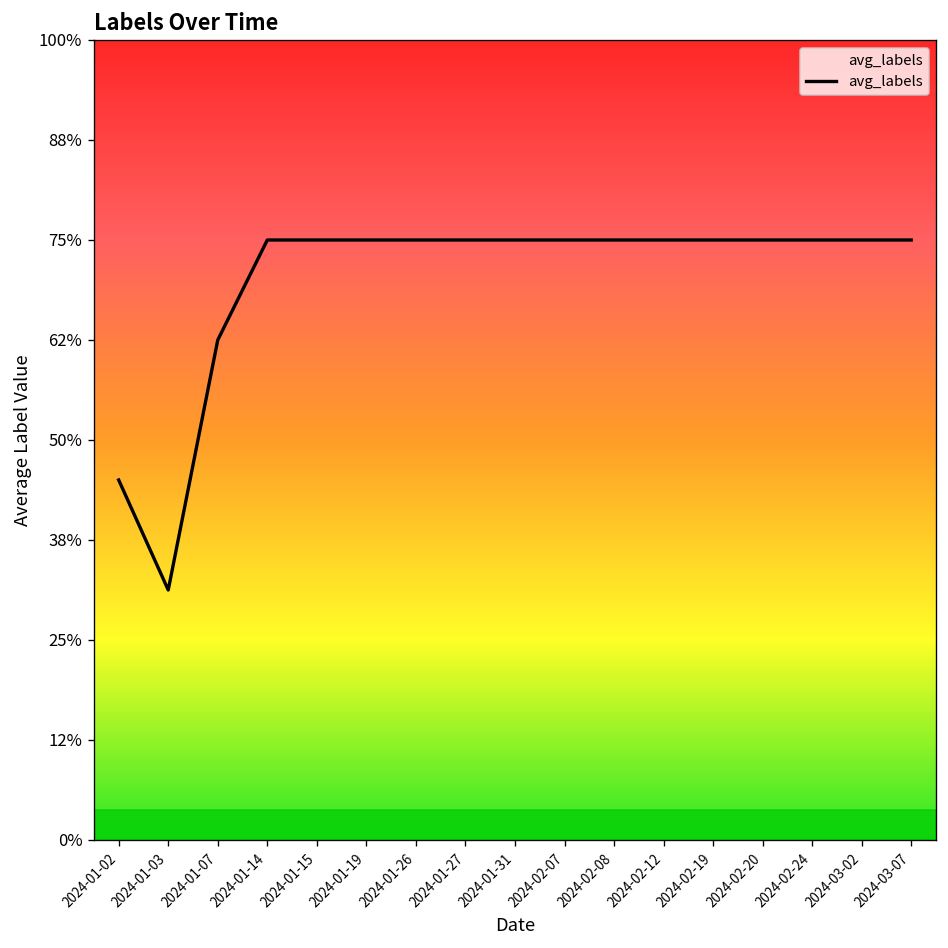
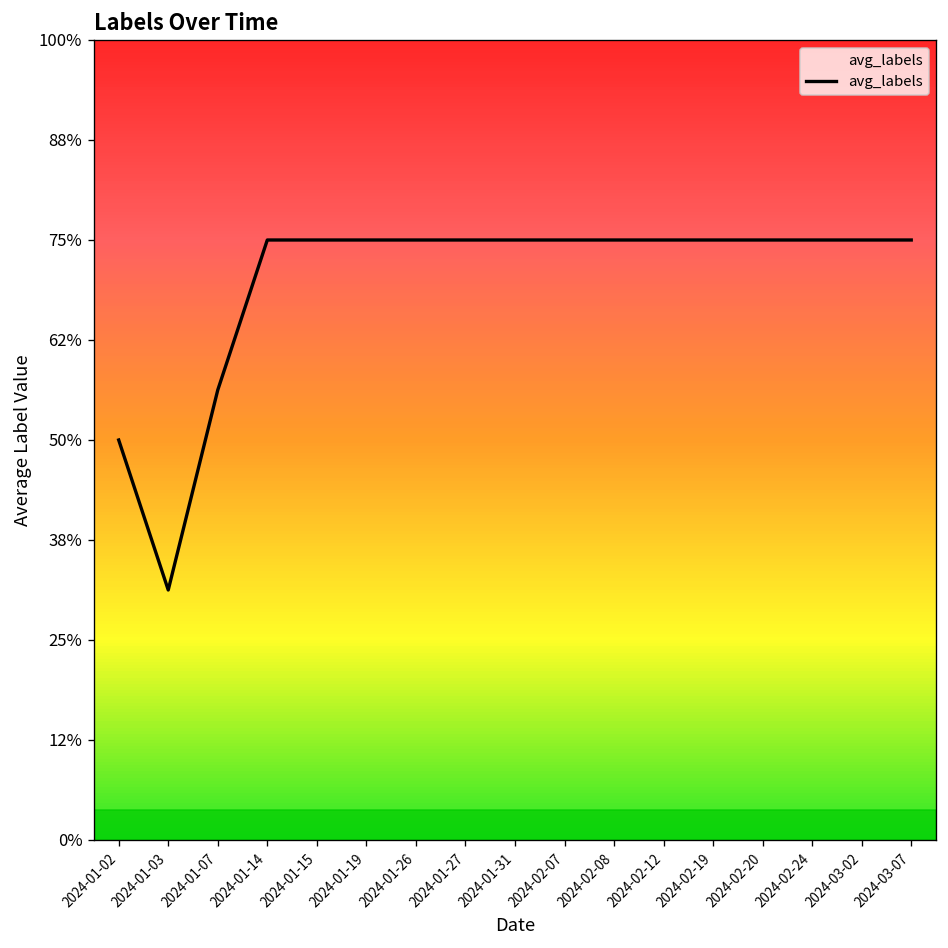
2024-01-02: 45% -> 50%
2024-01-07: 63% -> 56%
